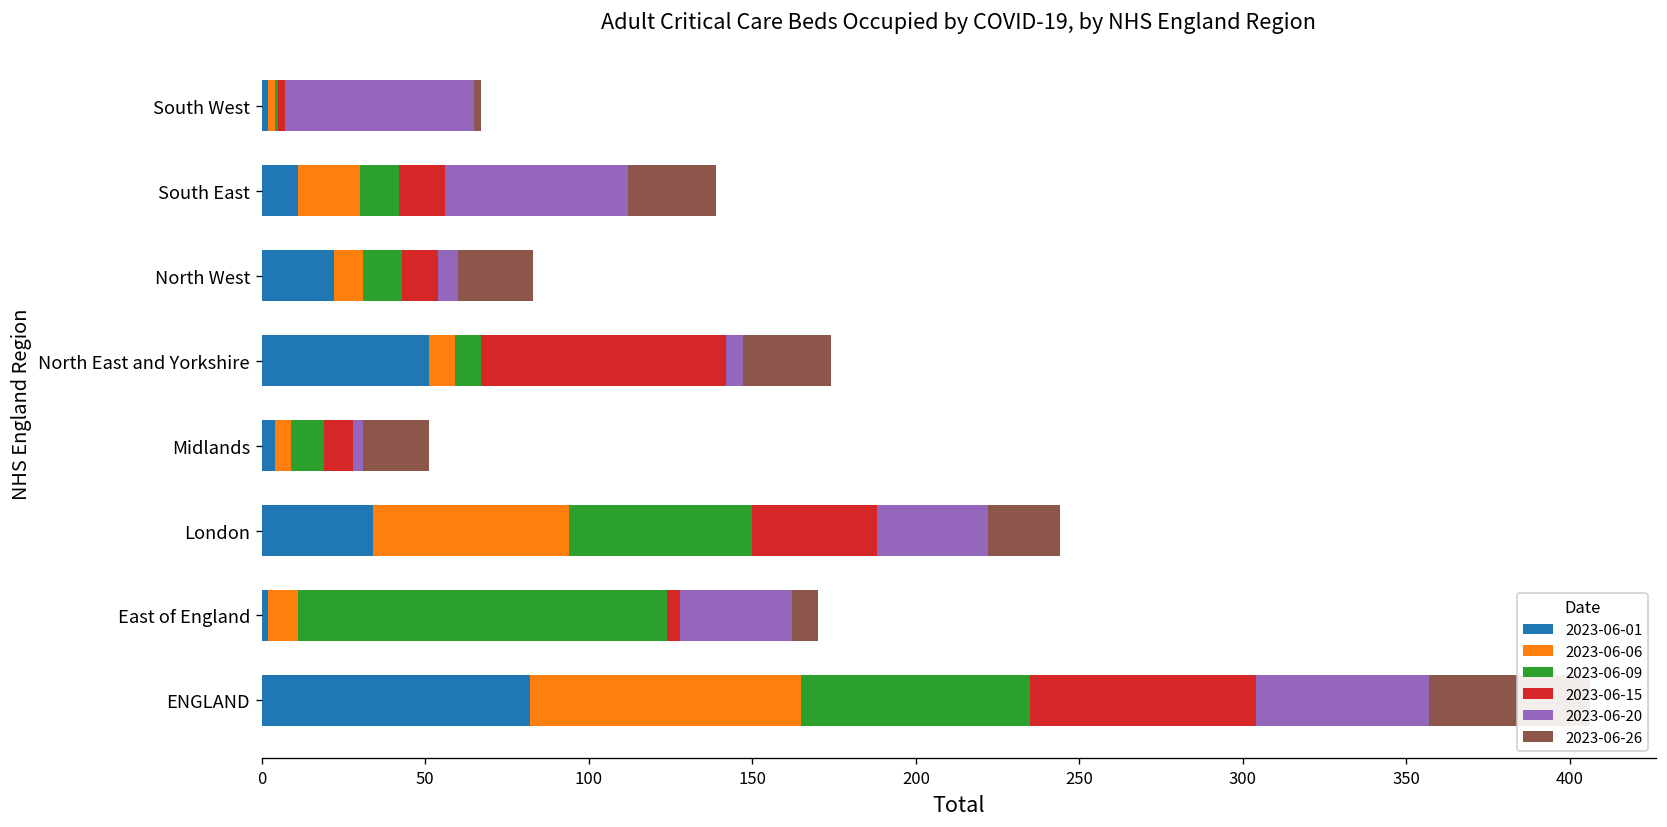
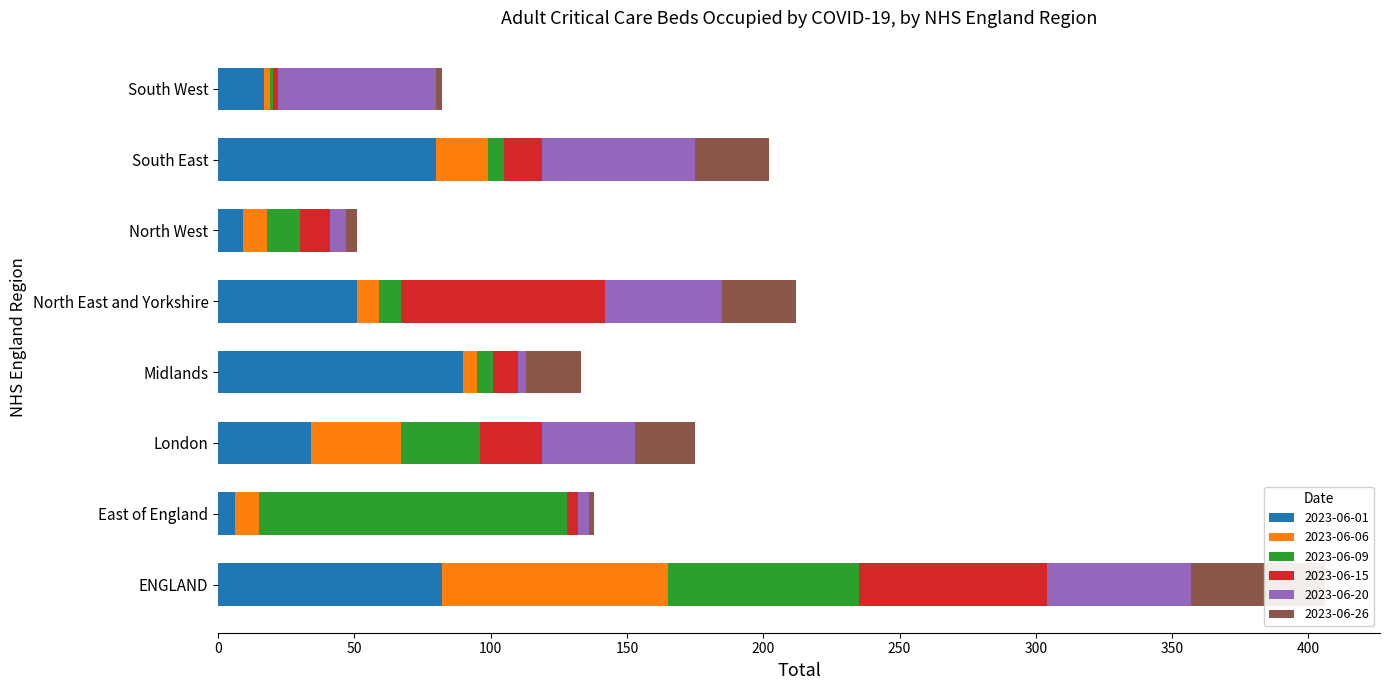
2023-06-01, South West: 2 -> 17
2023-06-01, South East: 11 -> 80
2023-06-09, South East: 12 -> 6
2023-06-01, North West: 22 -> 9
2023-06-26, North West: 23 -> 4
2023-06-20, North East and Yorkshire: 5 -> 43
2023-06-01, Midlands: 4 -> 90
2023-06-09, Midlands: 10 -> 6
2023-06-06, London: 60 -> 33
2023-06-09, London: 56 -> 29
2023-06-15, London: 38 -> 23
2023-06-01, East of England: 2 -> 6
2023-06-20, East of England: 34 -> 4
2023-06-26, East of England: 8 -> 2
